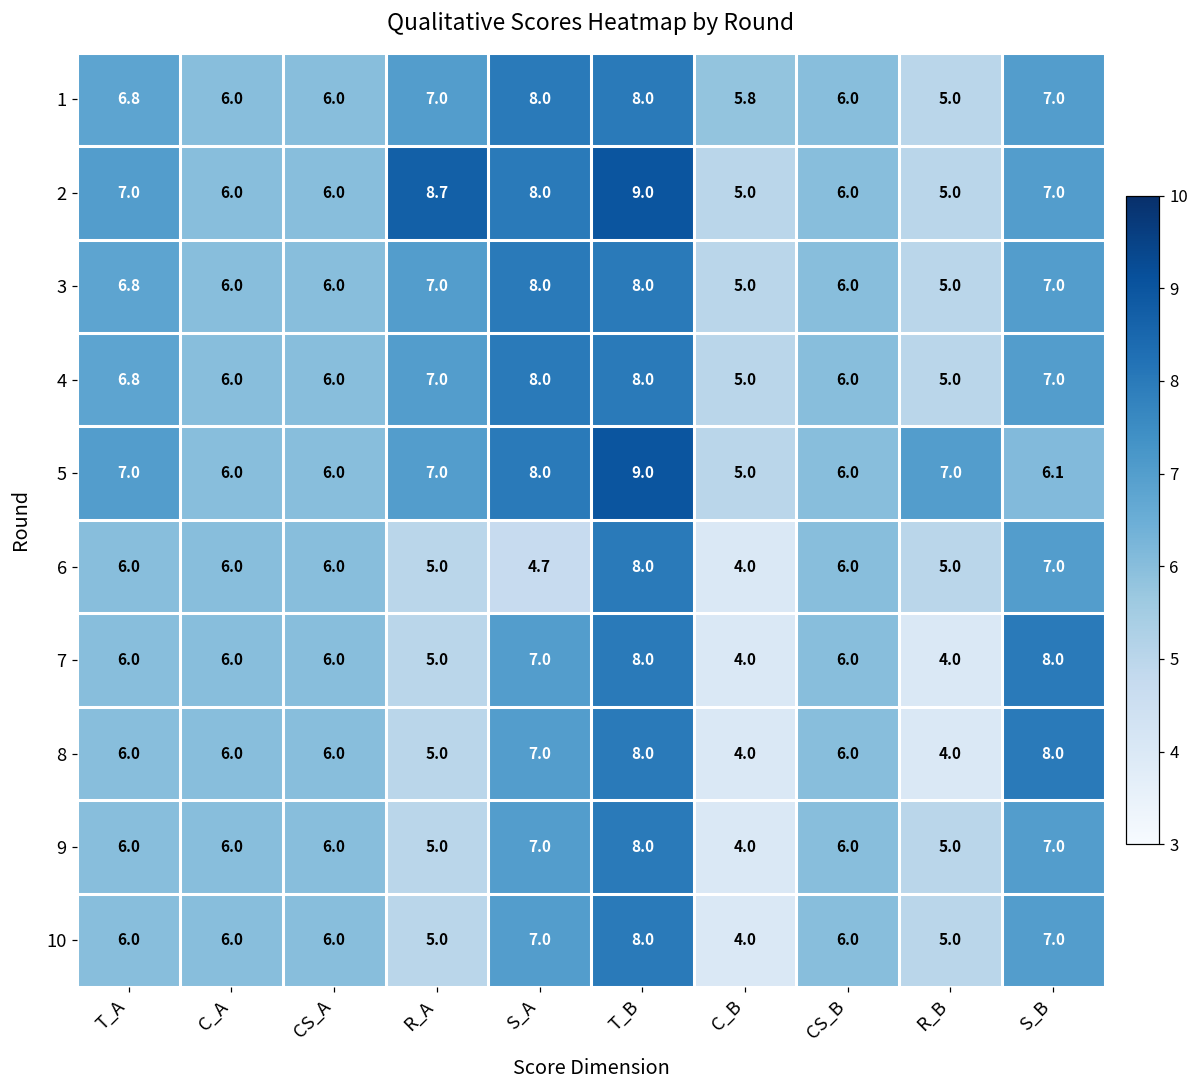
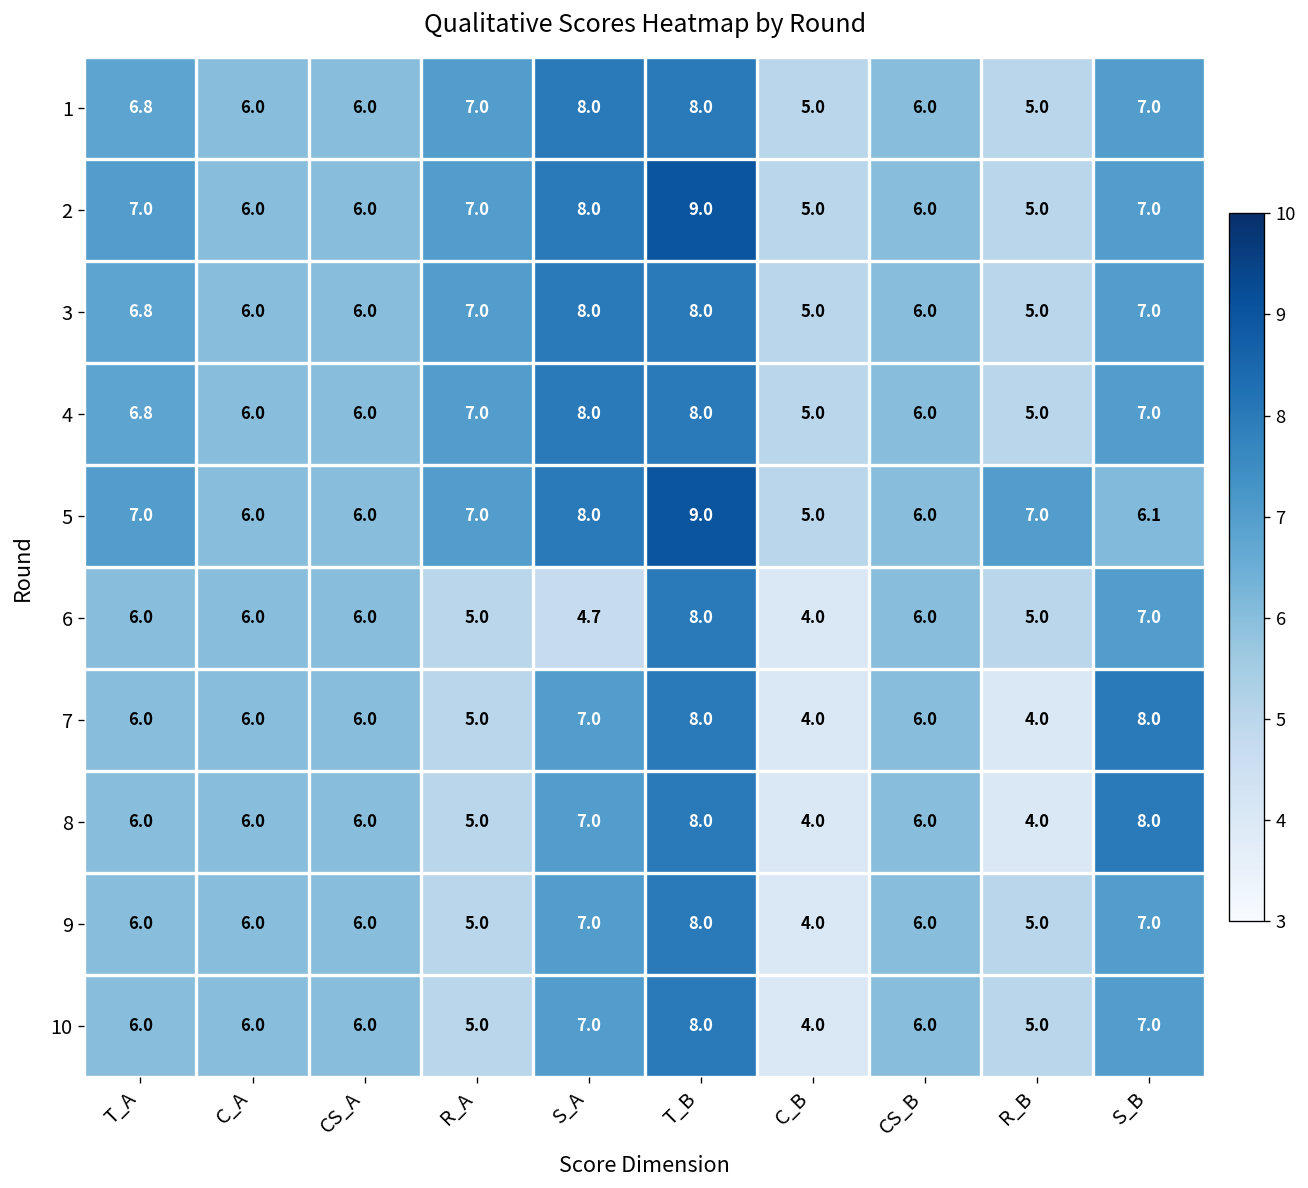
1, C_B: 5.8 -> 5.0
2, R_A: 8.7 -> 7.0
